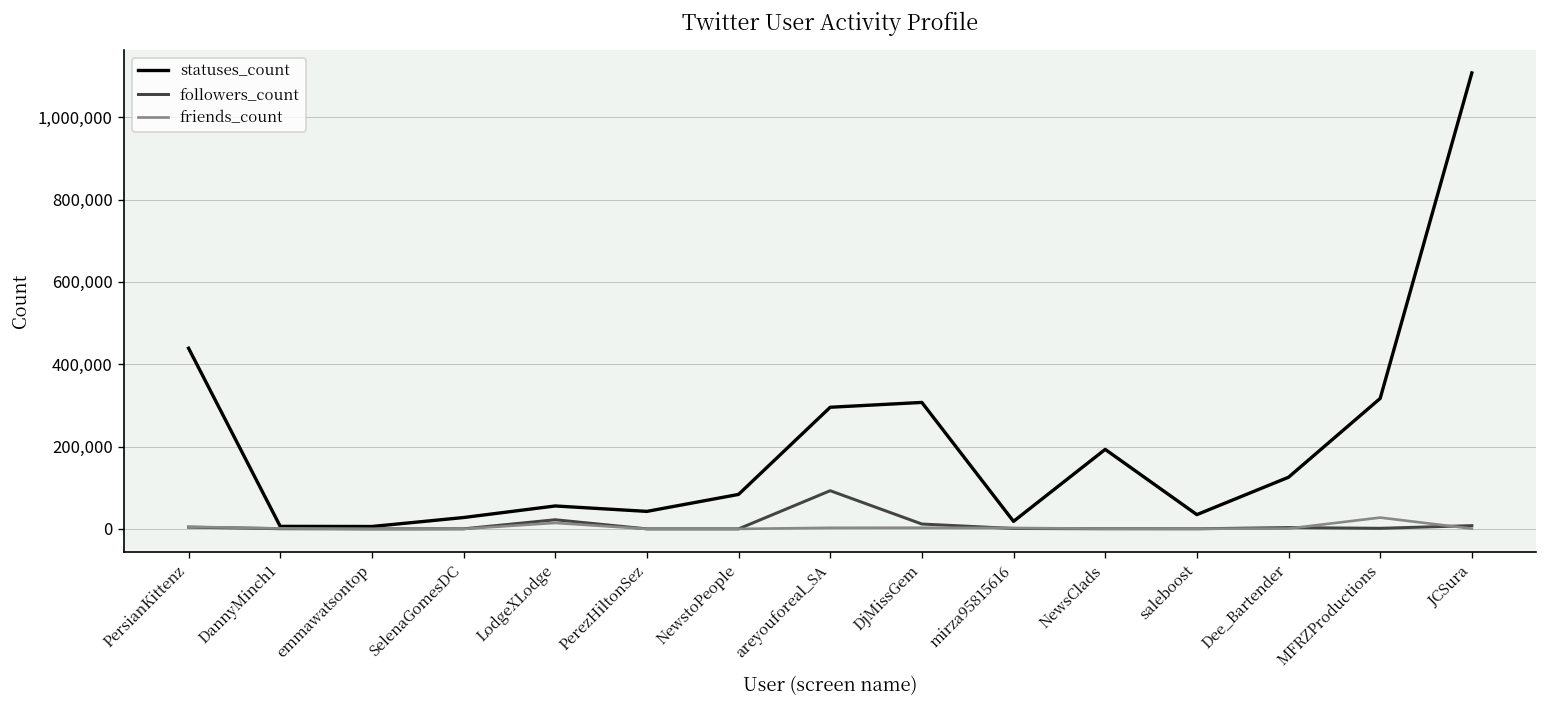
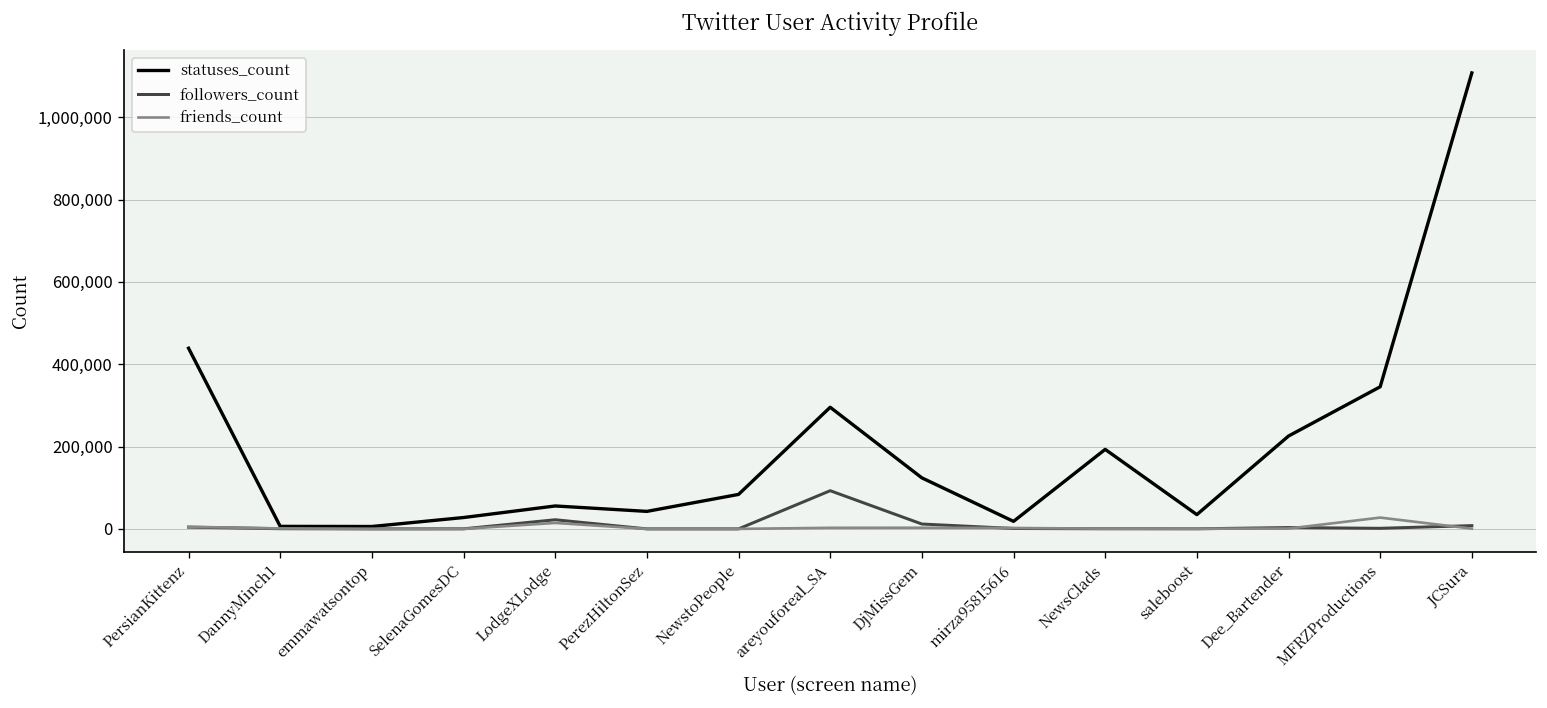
statuses_count, DjMissGem: 310,000 -> 120,000
statuses_count, Dee_Bartender: 130,000 -> 230,000
statuses_count, MFRZProductions: 320,000 -> 350,000
